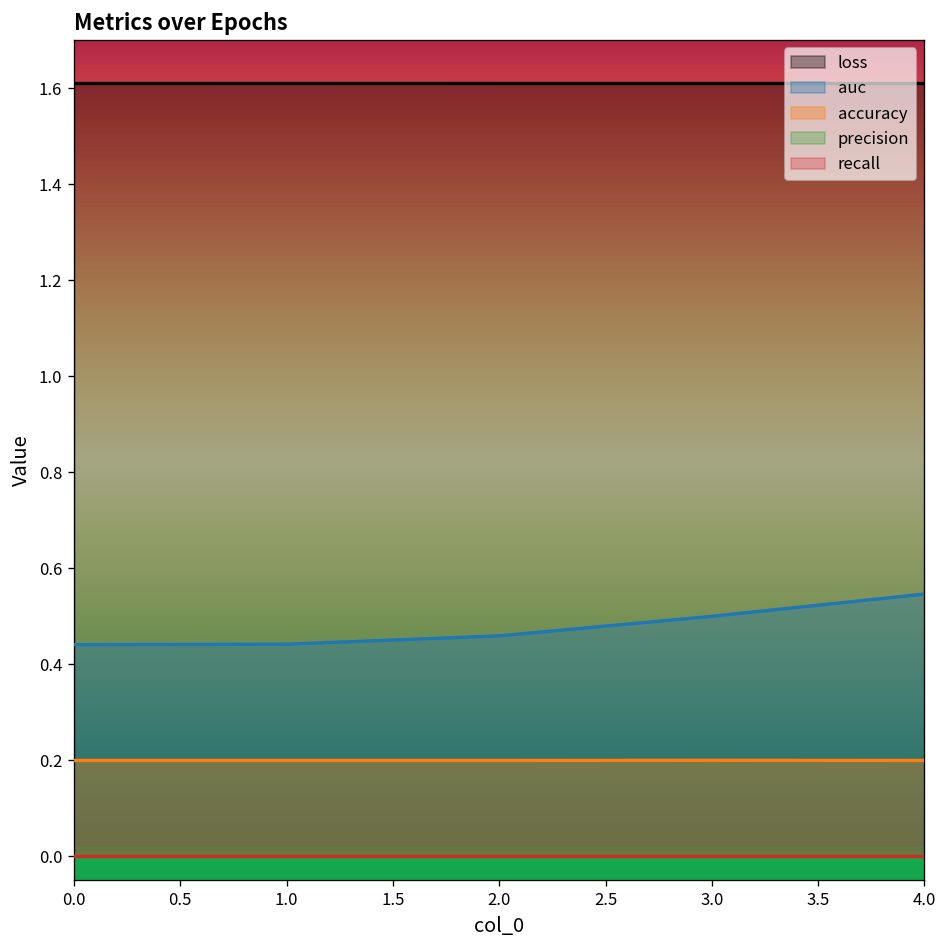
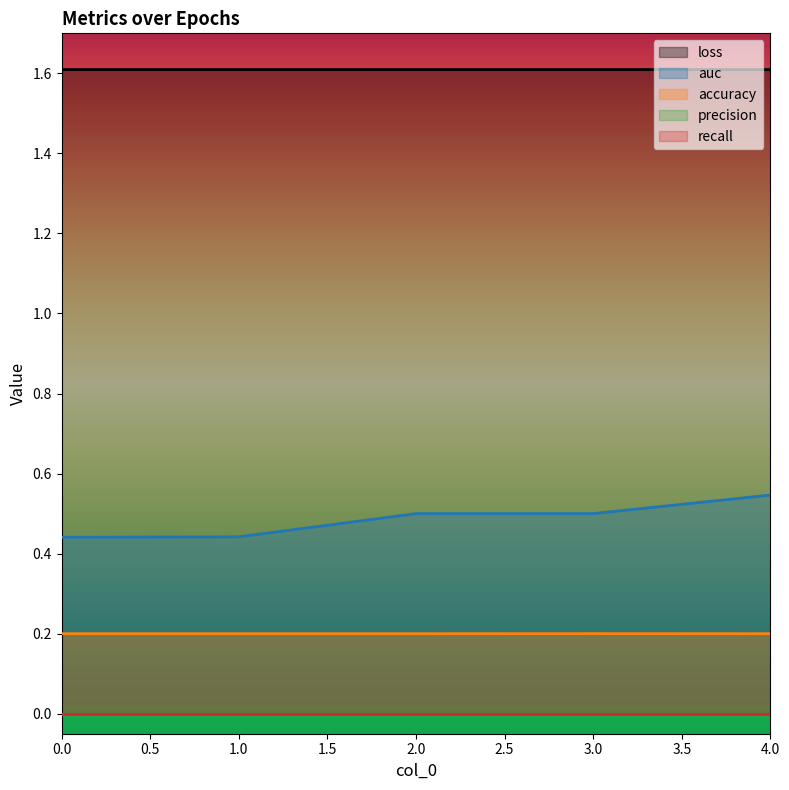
auc, 2.0: 0.46 -> 0.50
